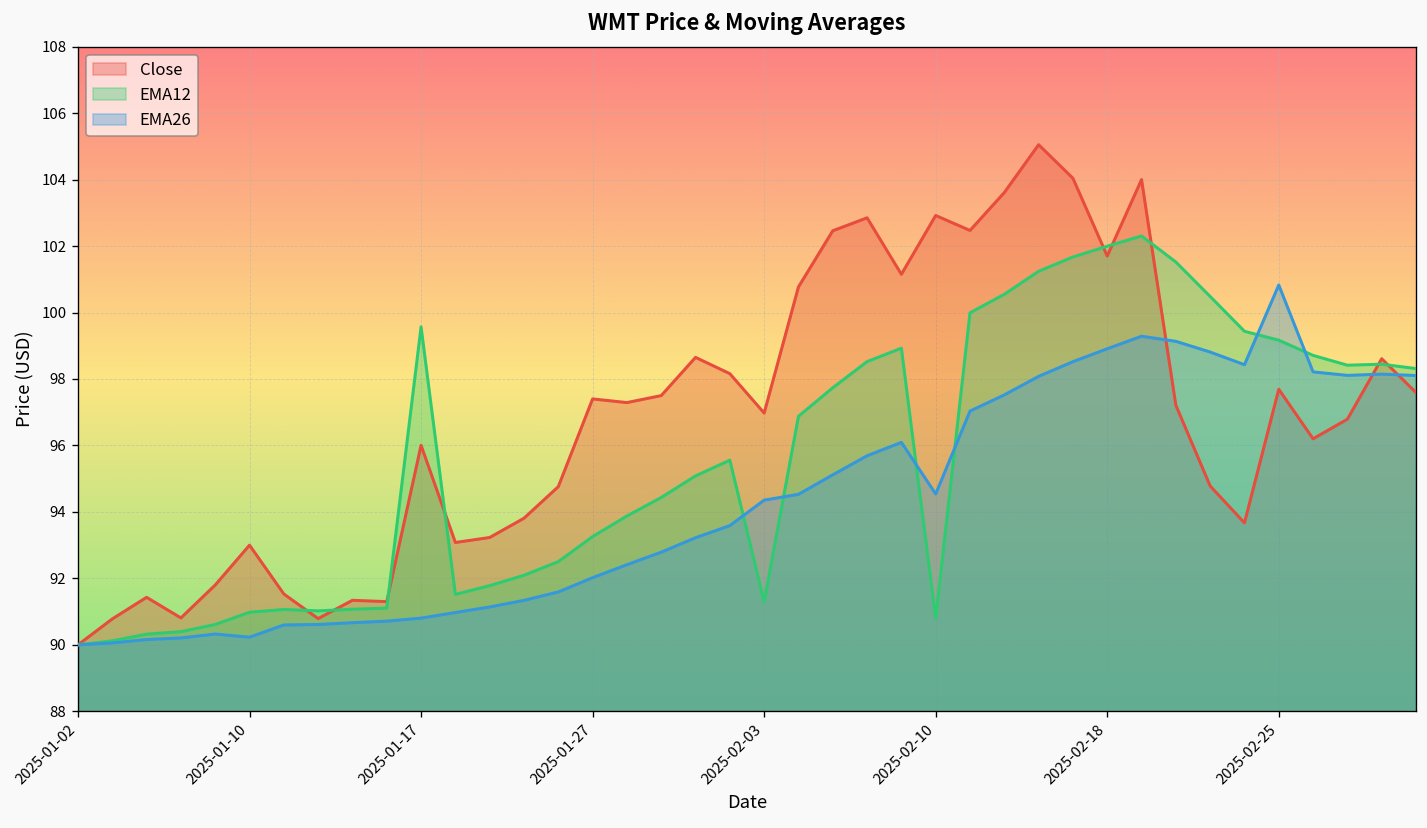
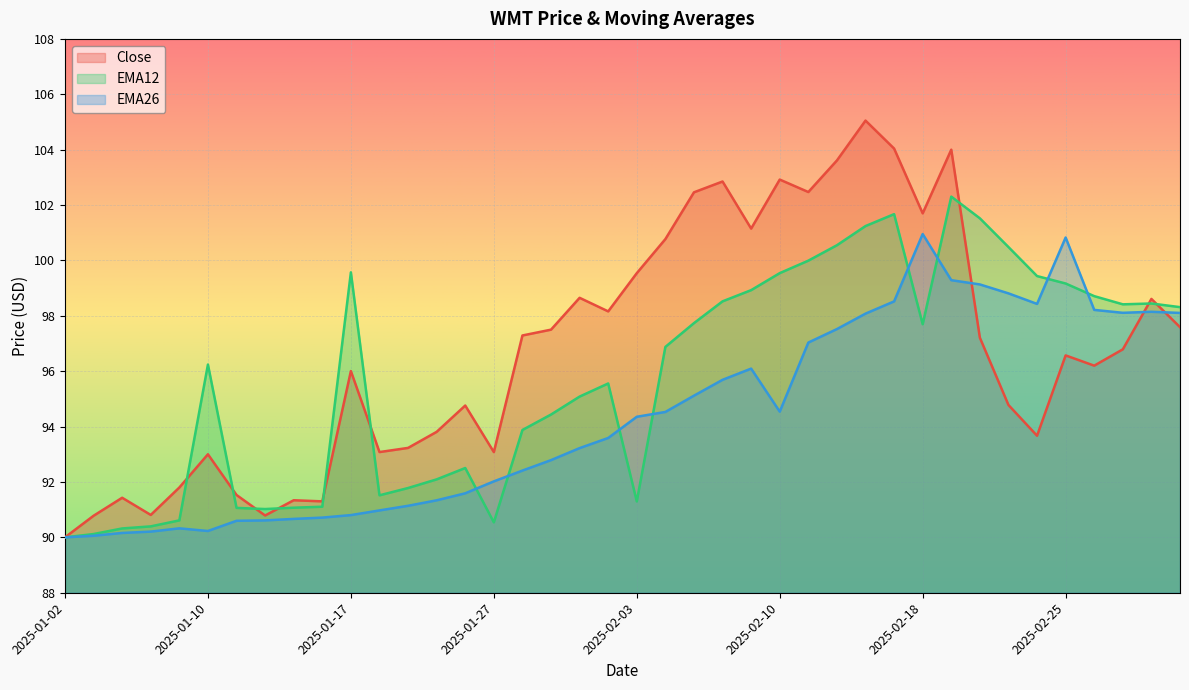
EMA12, 2025-01-10: 91.0 -> 96.2
Close, 2025-01-27: 97.4 -> 93.1
EMA12, 2025-01-27: 93.3 -> 90.5
Close, 2025-02-03: 97.0 -> 99.5
EMA12, 2025-02-10: 90.8 -> 99.5
EMA12, 2025-02-18: 102.0 -> 97.7
EMA26, 2025-02-18: 98.9 -> 101.0
Close, 2025-02-25: 97.7 -> 96.6
